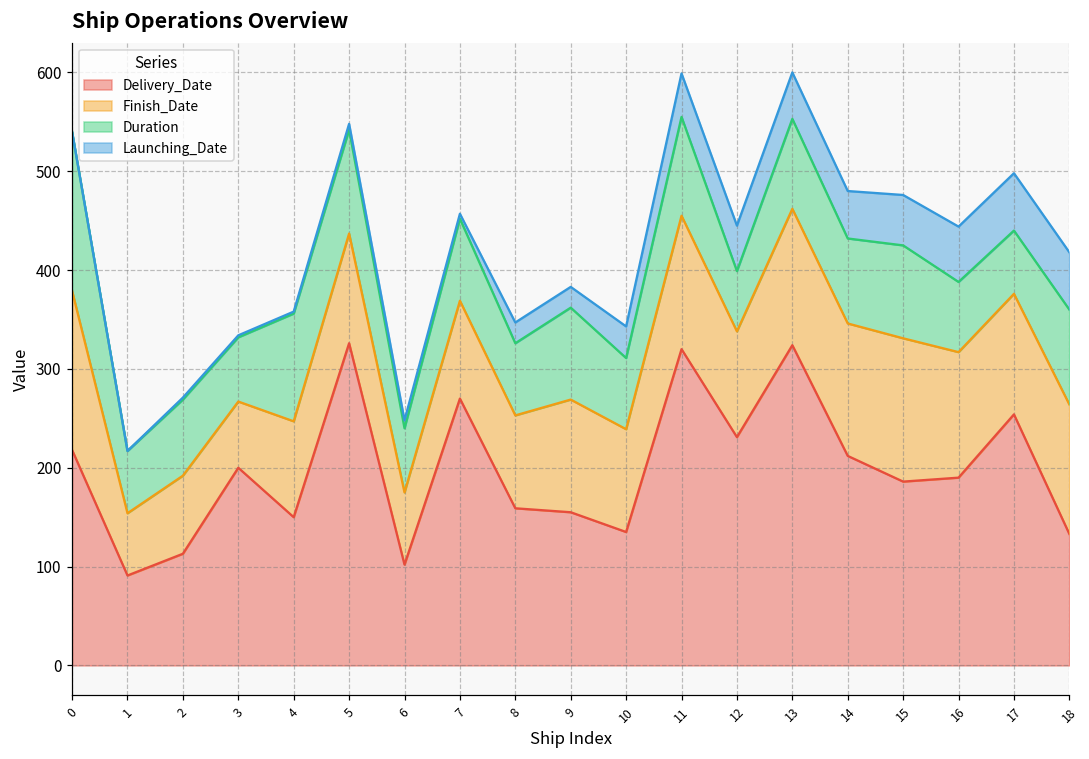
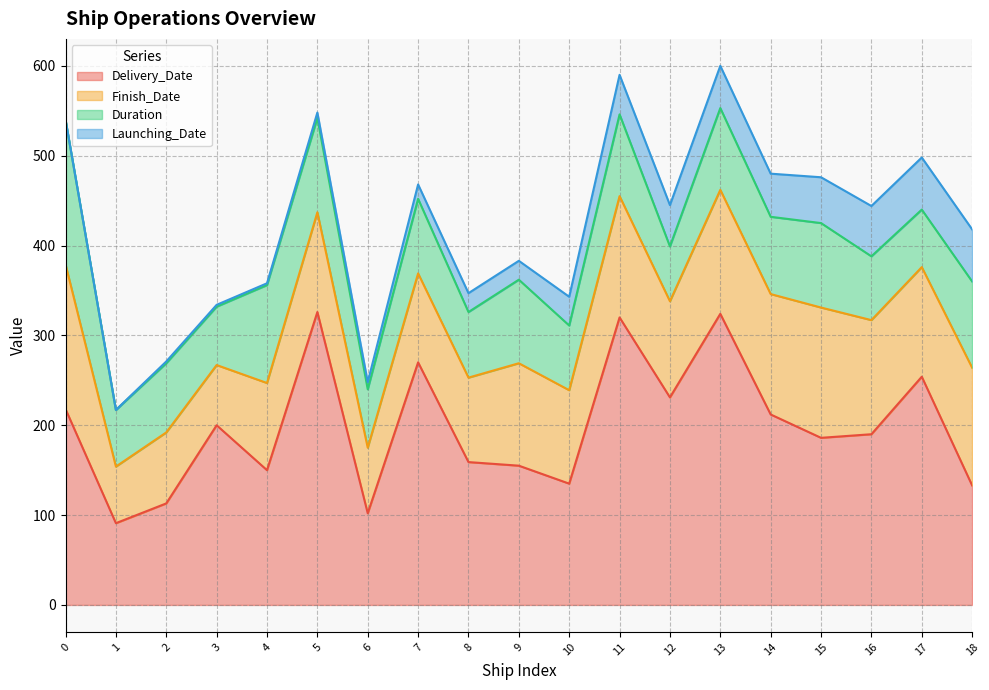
Launching_Date, 7: 10 -> 20
Duration, 11: 100 -> 90
